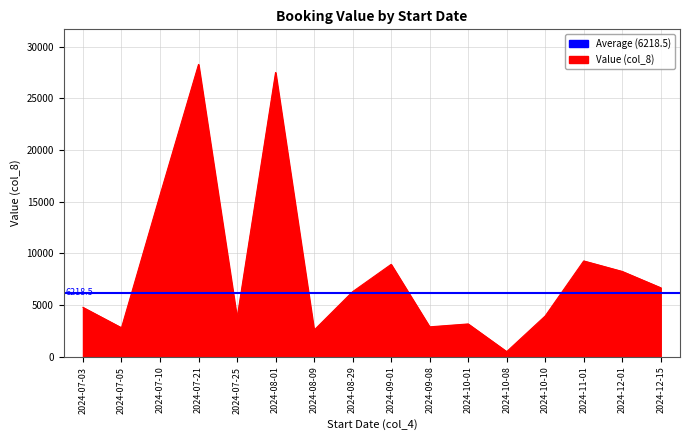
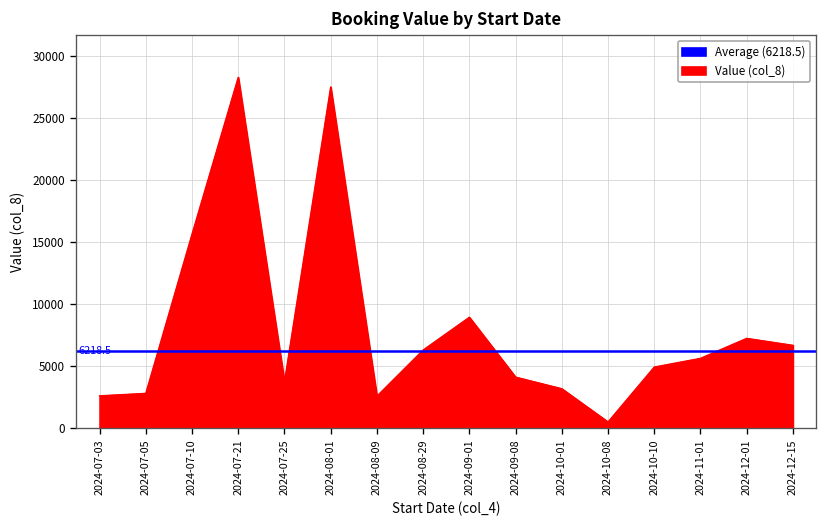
2024-07-03: 4800 -> 2600
2024-09-08: 2900 -> 4100
2024-10-10: 3900 -> 4900
2024-11-01: 9300 -> 5600
2024-12-01: 8300 -> 7200
